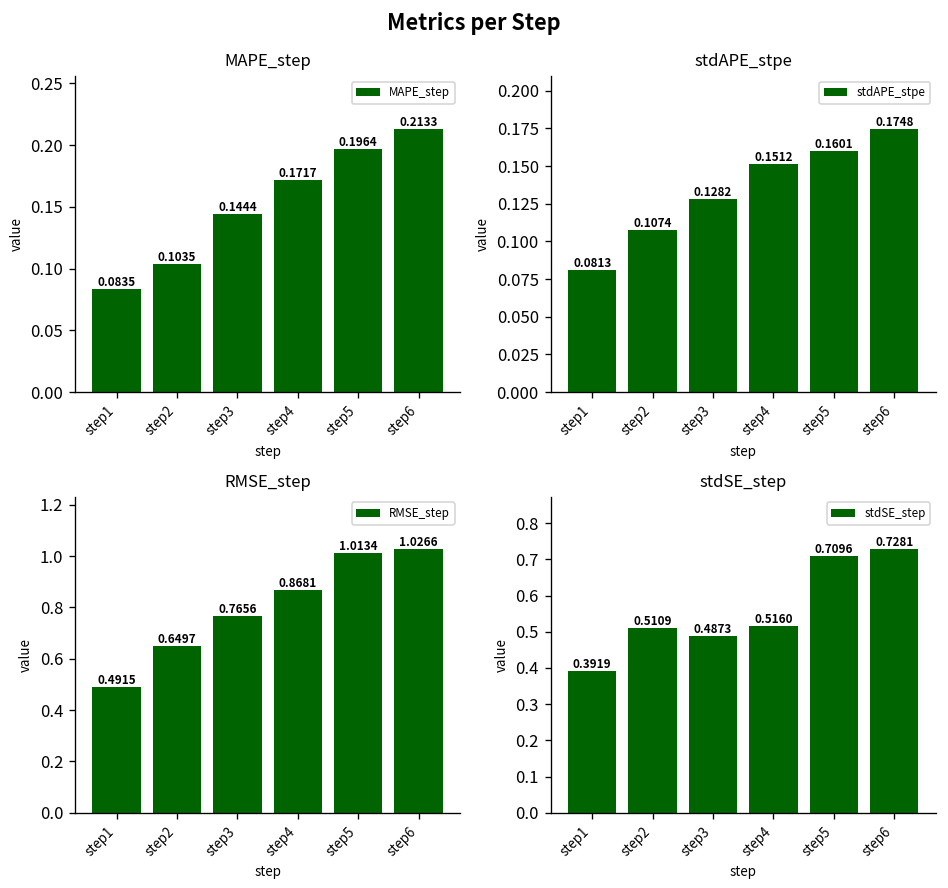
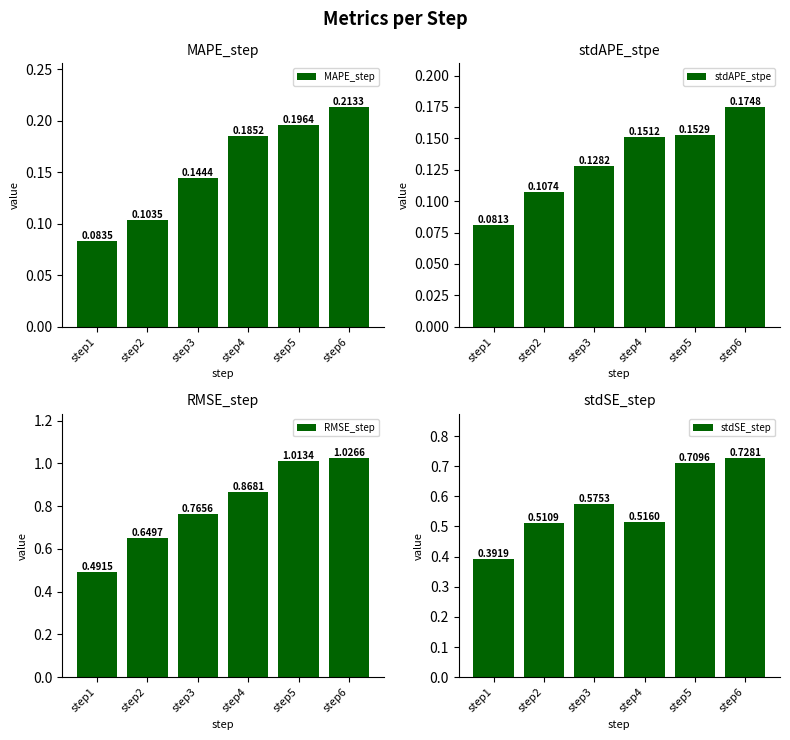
MAPE_step, step4: 0.1717 -> 0.1852
stdAPE_stpe, step5: 0.1601 -> 0.1529
stdSE_step, step3: 0.4873 -> 0.5753
